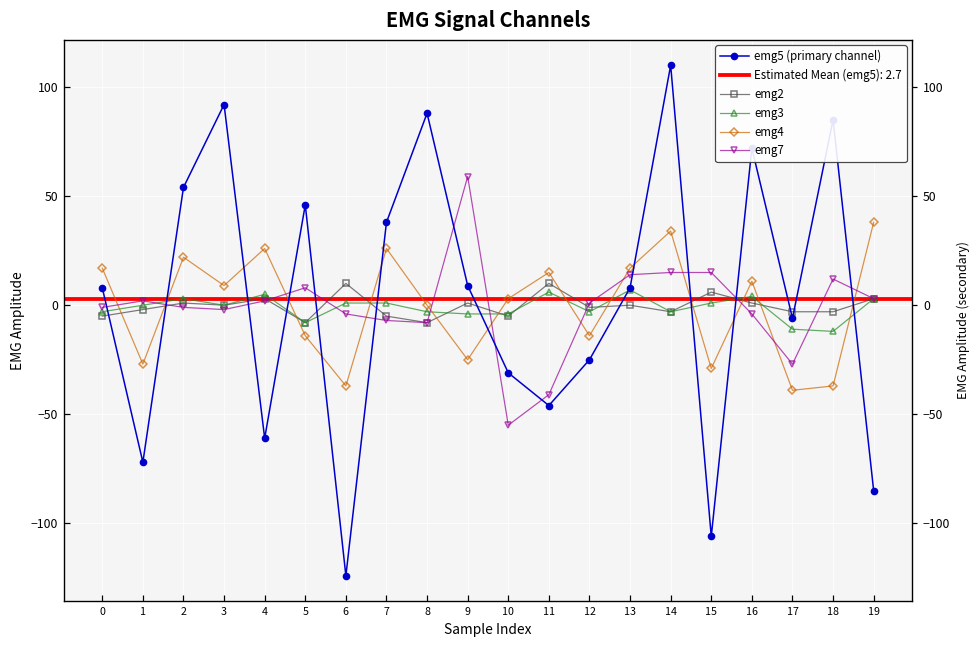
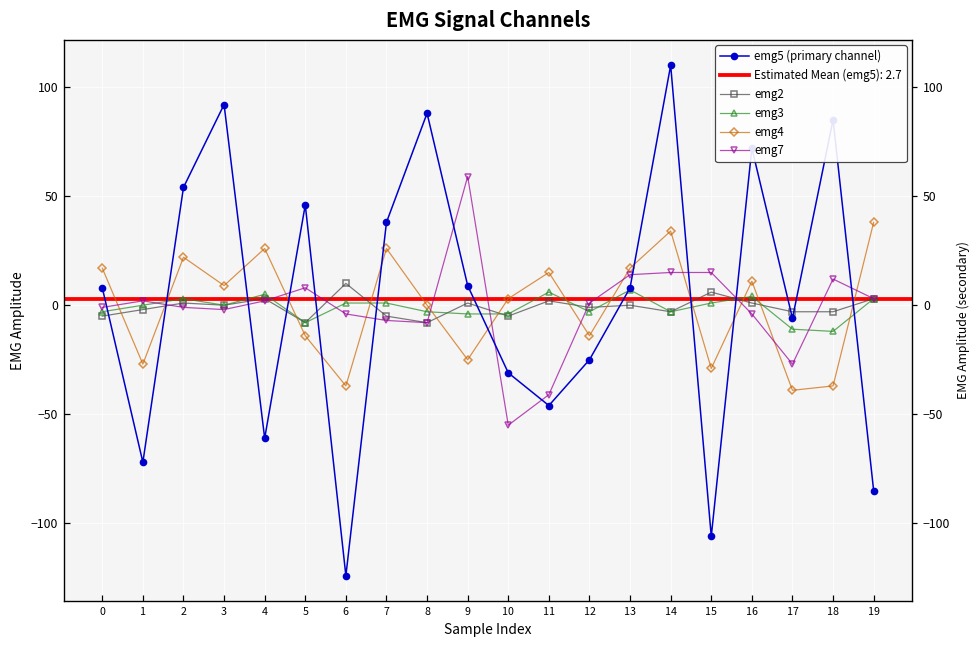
emg2, 11: 10 -> 2
